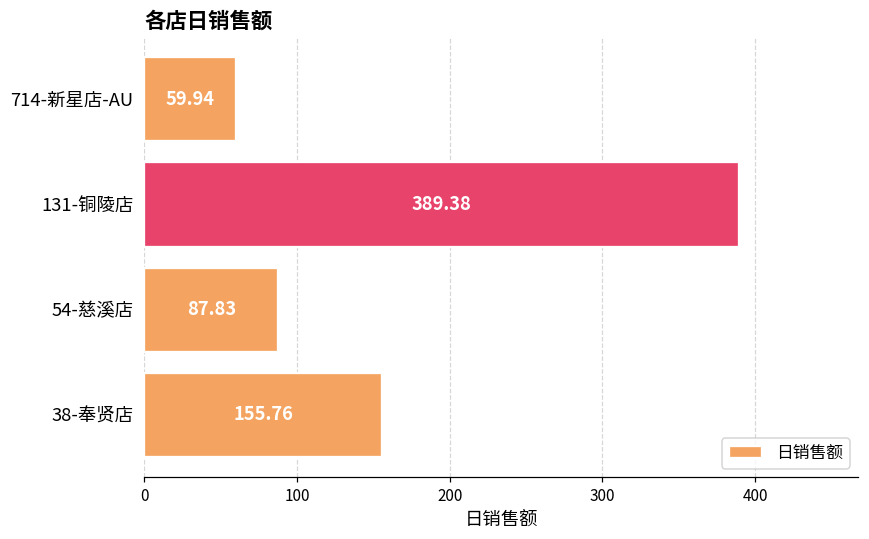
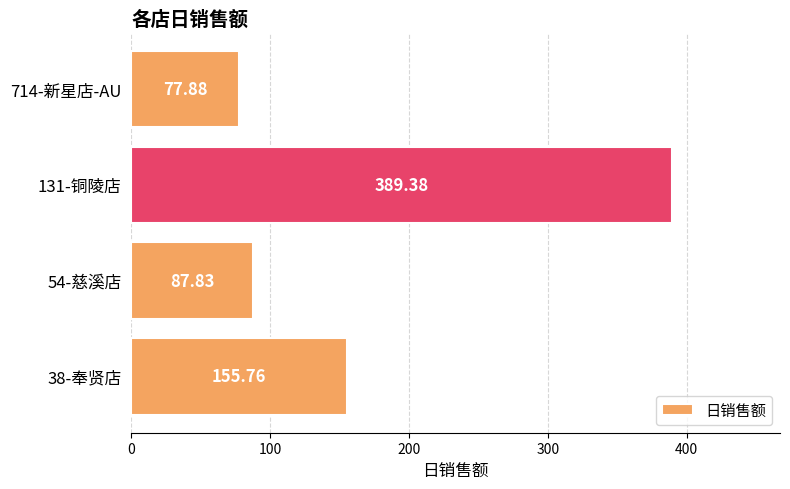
714-新星店-AU: 59.94 -> 77.88
